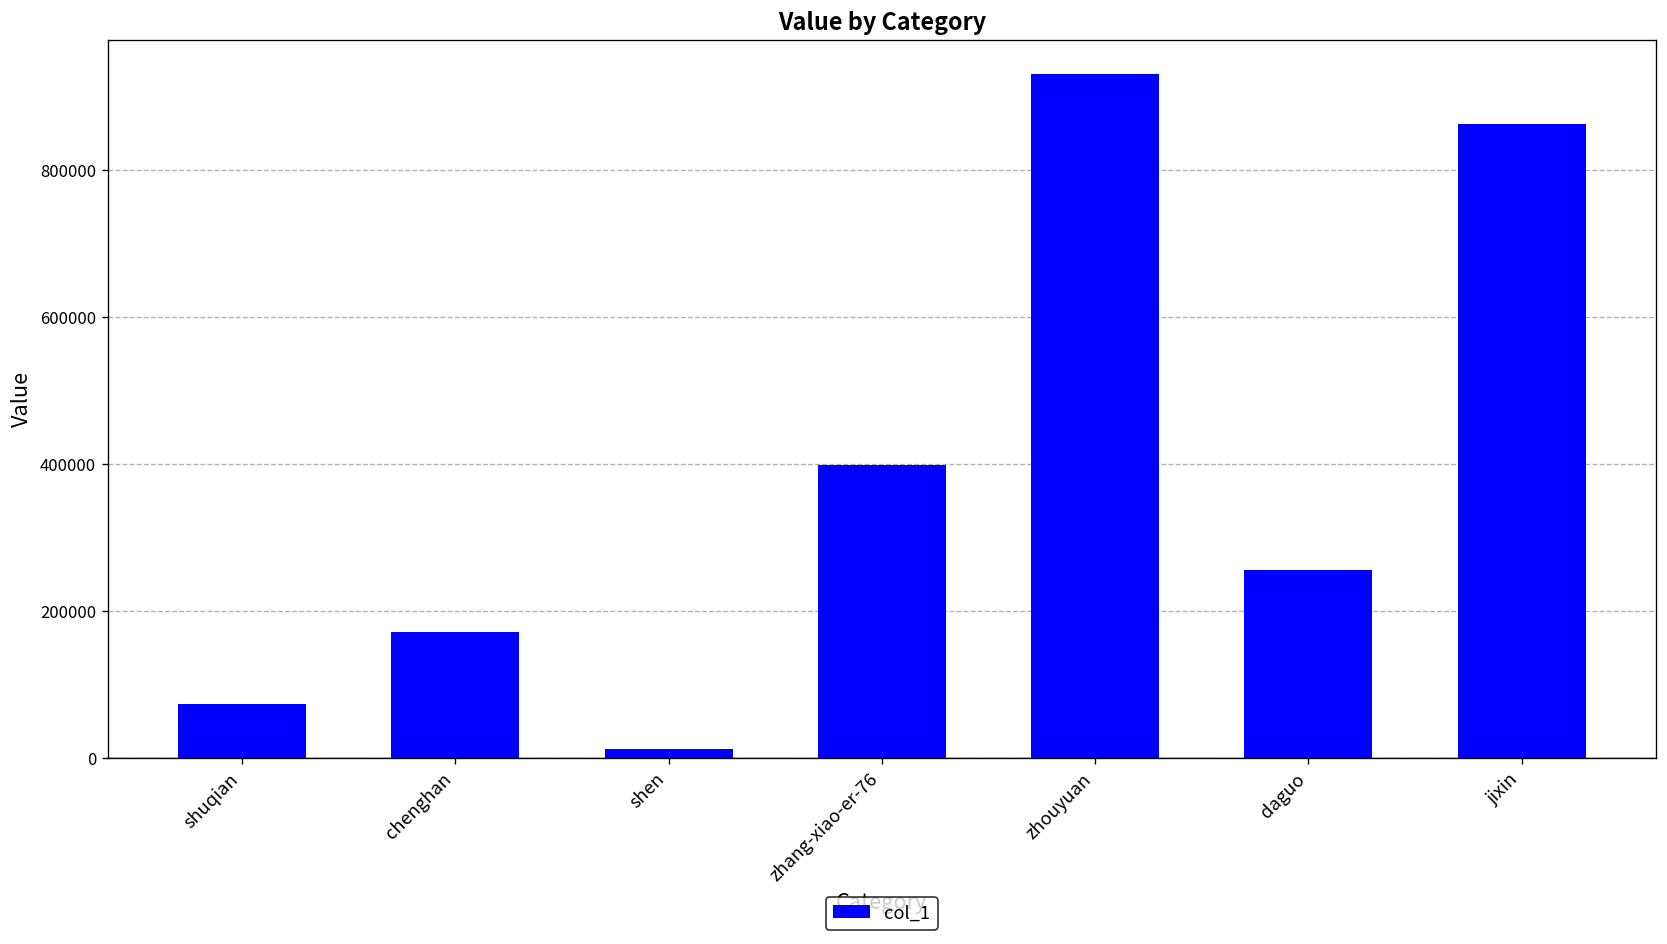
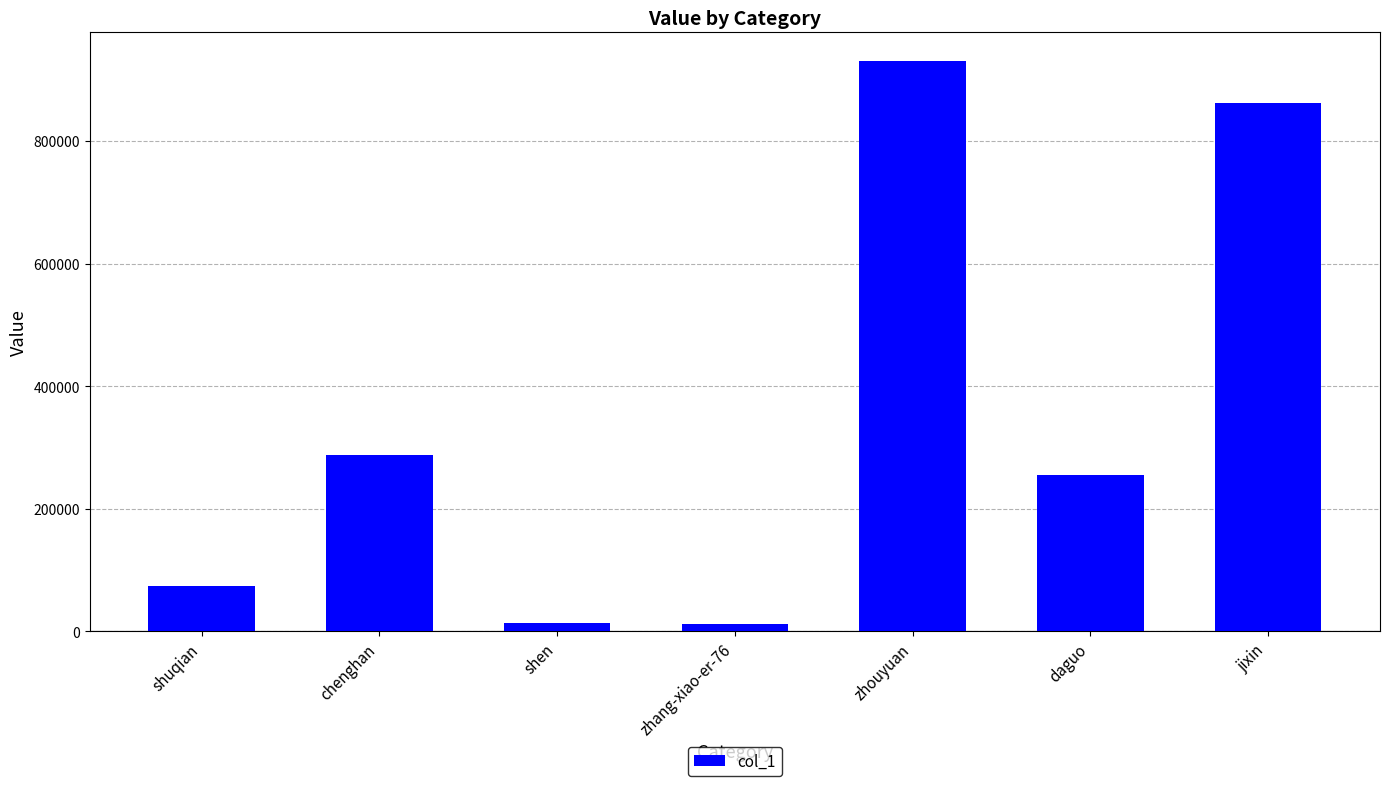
chenghan: 170000 -> 290000
zhang-xiao-er-76: 400000 -> 10000
